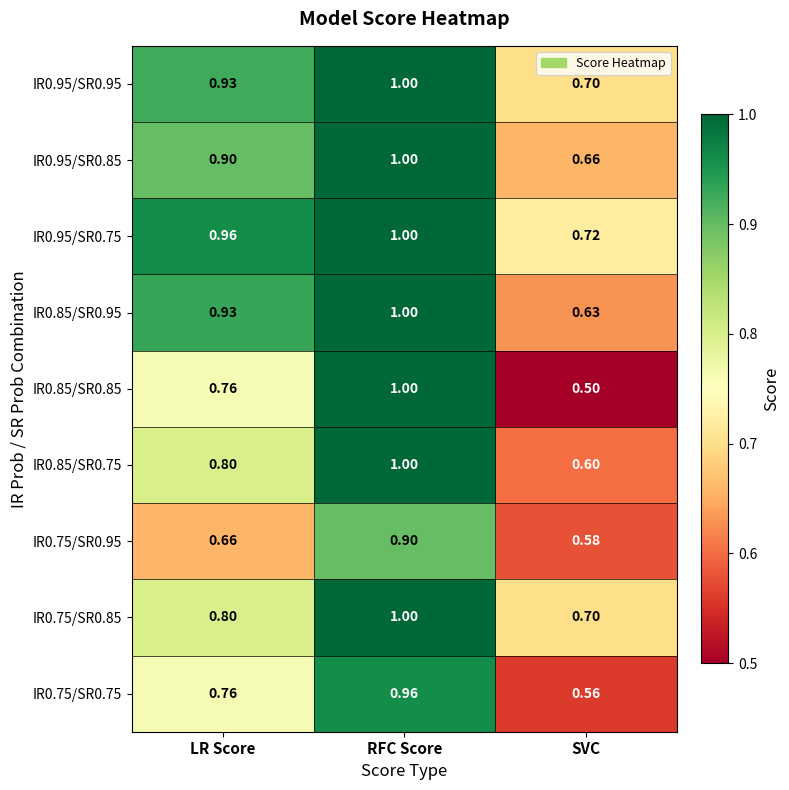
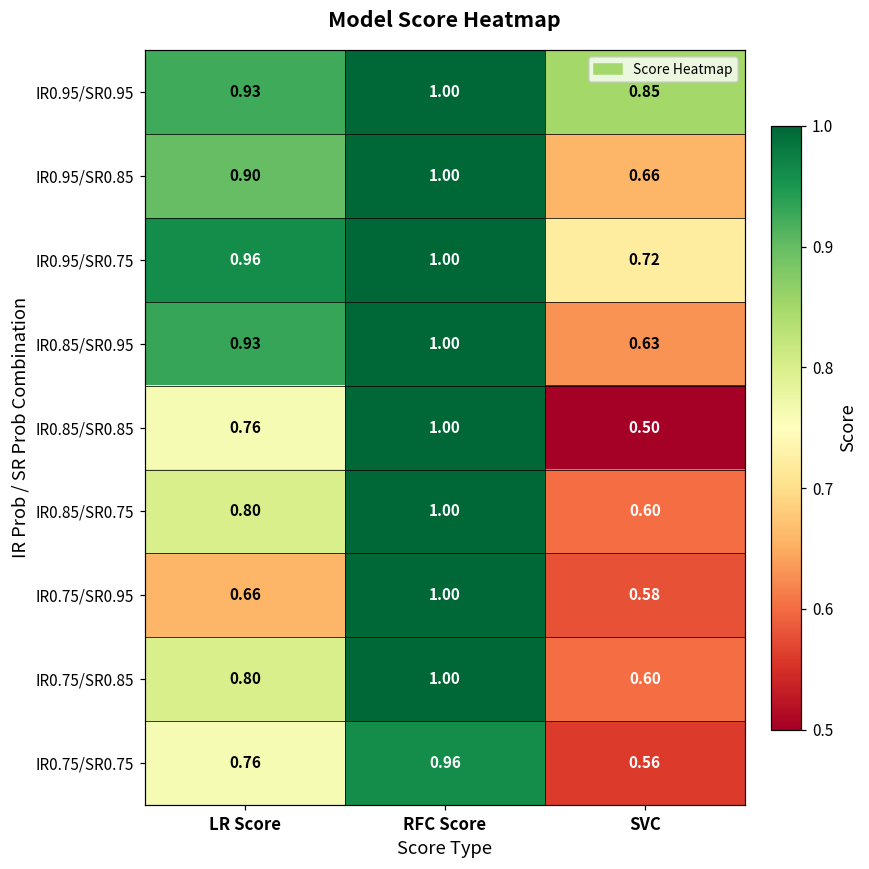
IR0.95/SR0.95, SVC: 0.70 -> 0.85
IR0.75/SR0.95, RFC Score: 0.90 -> 1.00
IR0.75/SR0.85, SVC: 0.70 -> 0.60
